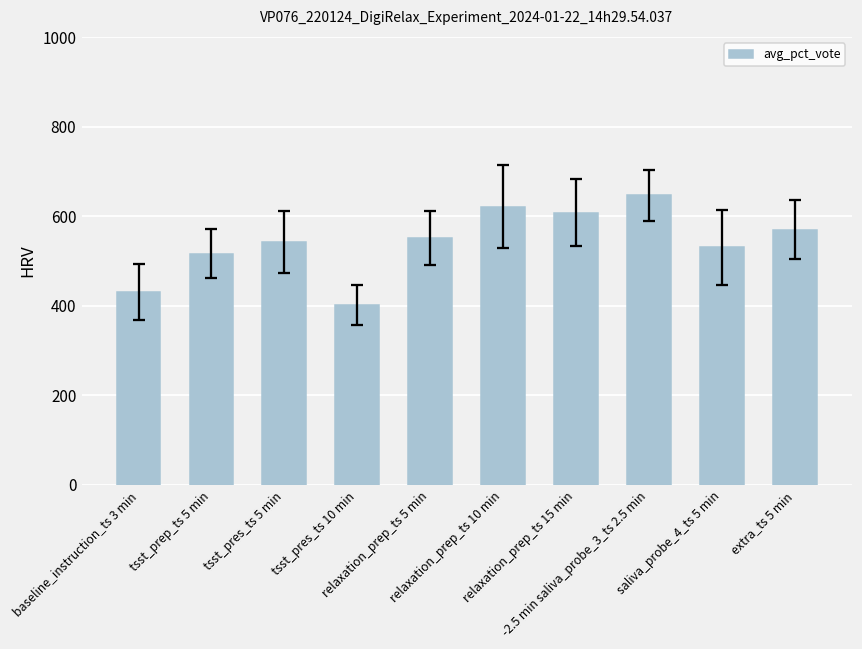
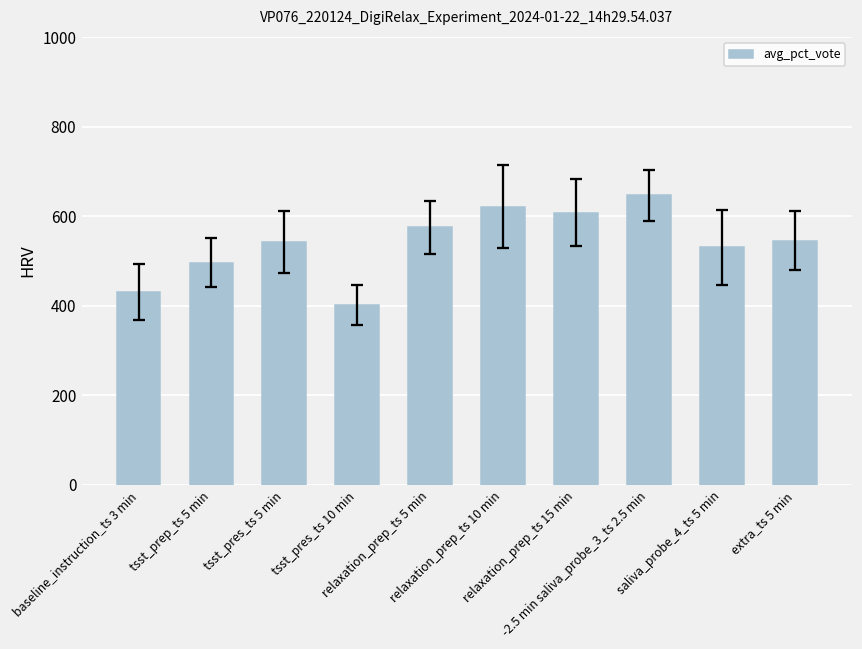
avg_pct_vote, tsst_prep_ts 5 min: 520 -> 500
avg_pct_vote, relaxation_prep_ts 5 min: 550 -> 580
avg_pct_vote, extra_ts 5 min: 570 -> 550
